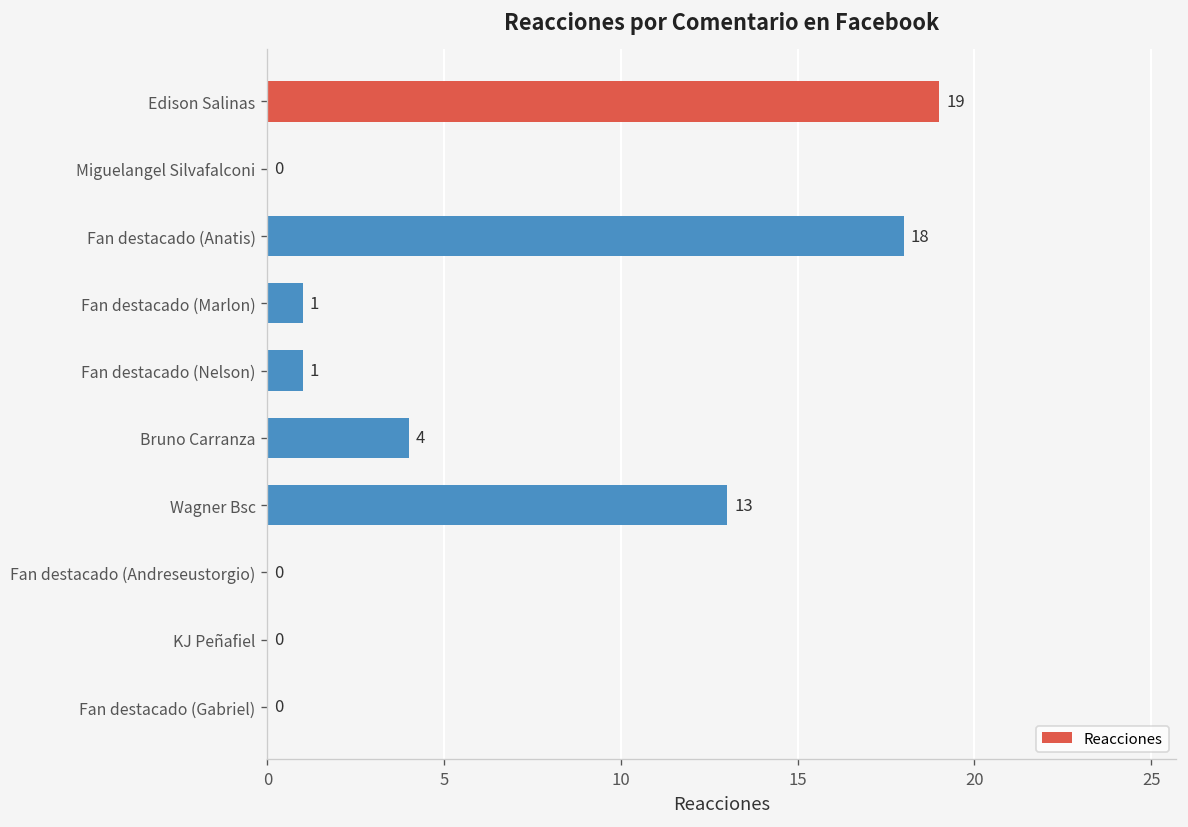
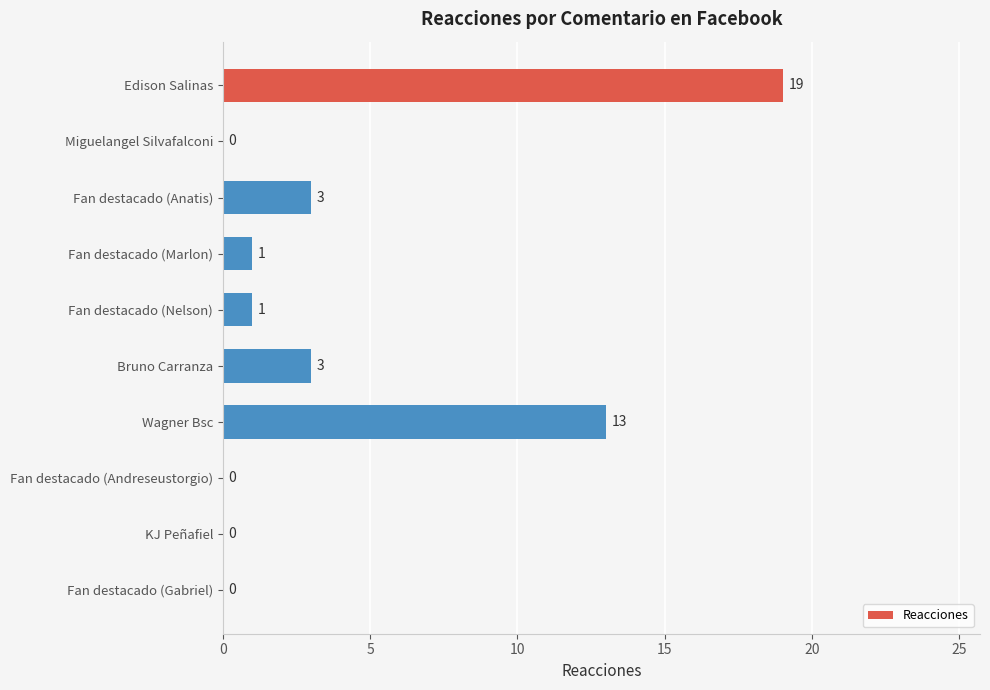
Fan destacado (Anatis): 18 -> 3
Bruno Carranza: 4 -> 3
